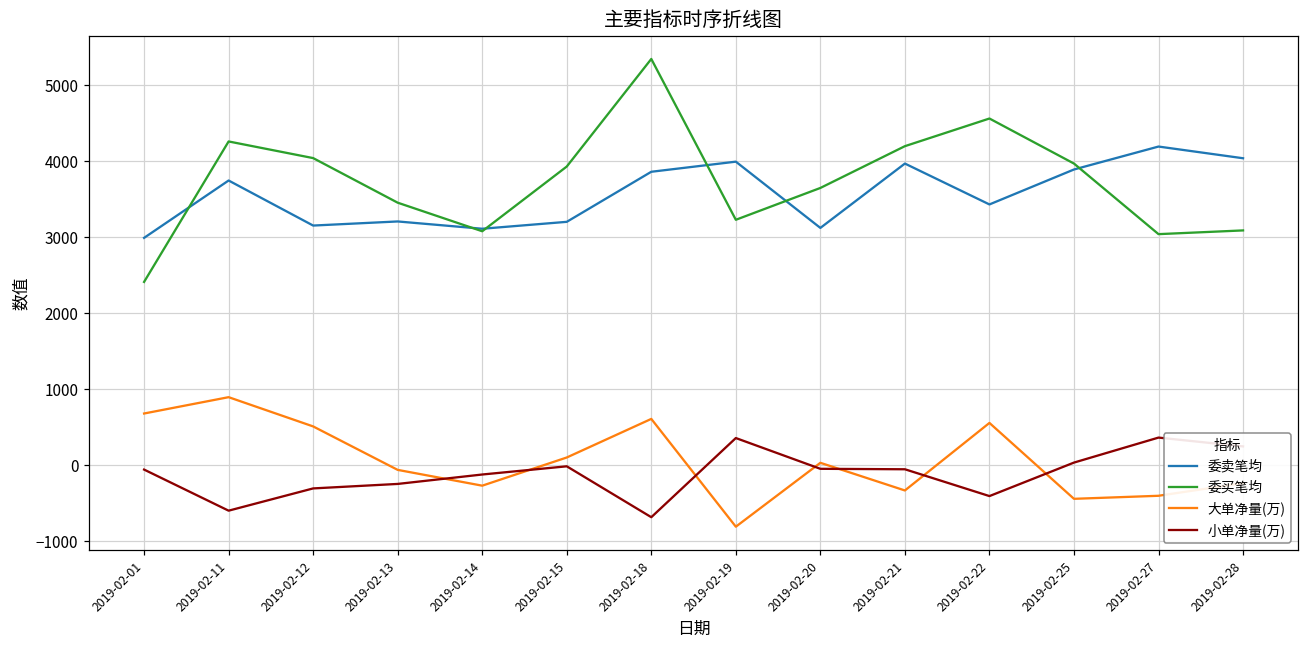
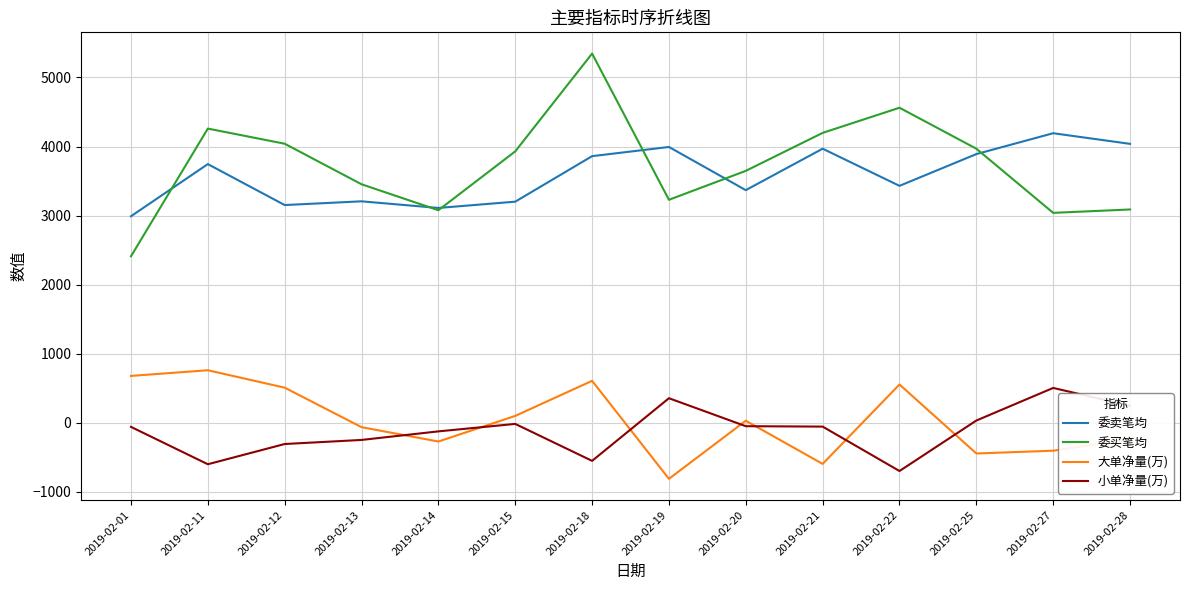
大单净量(万), 2019-02-11: 900 -> 800
小单净量(万), 2019-02-18: -700 -> -600
委卖笔均, 2019-02-20: 3100 -> 3400
大单净量(万), 2019-02-21: -300 -> -600
小单净量(万), 2019-02-22: -400 -> -700
小单净量(万), 2019-02-27: 400 -> 500
